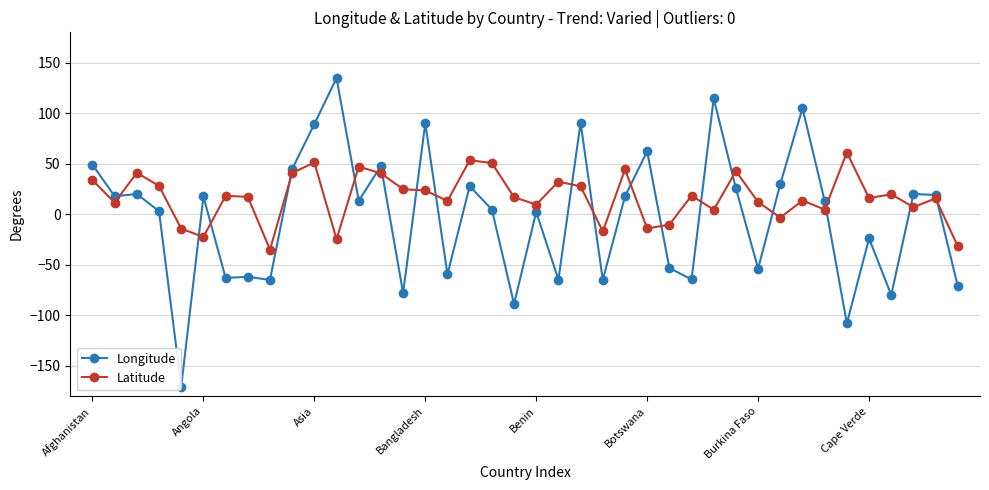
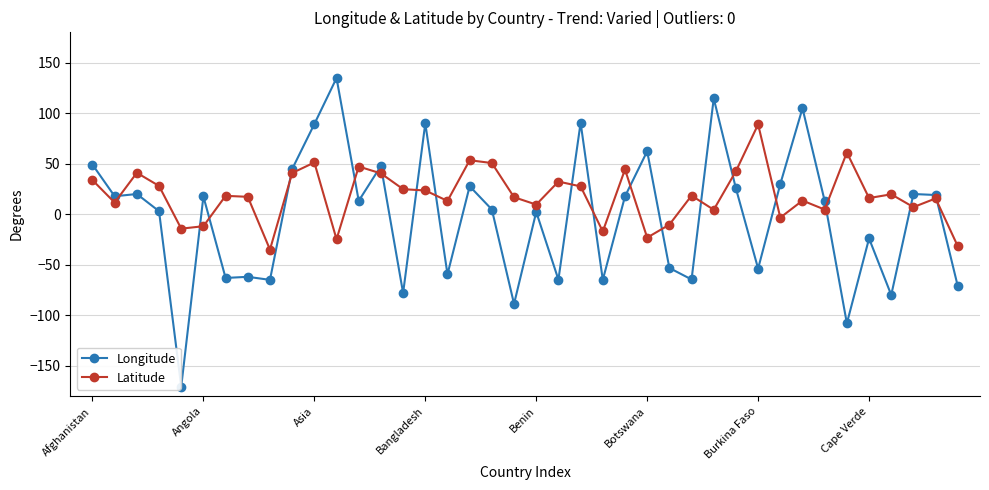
Latitude, Angola: -22 -> -12
Latitude, Botswana: -14 -> -23
Latitude, Burkina Faso: 12 -> 89
